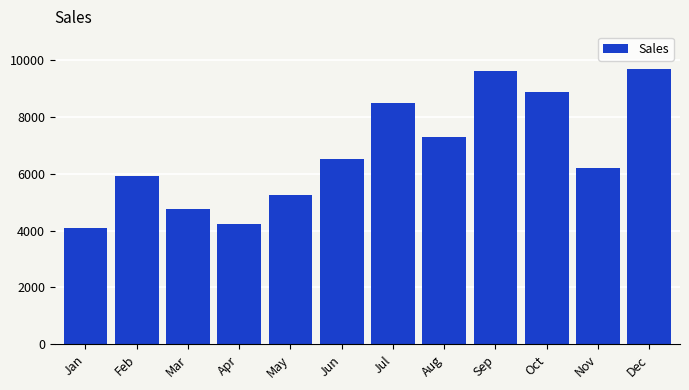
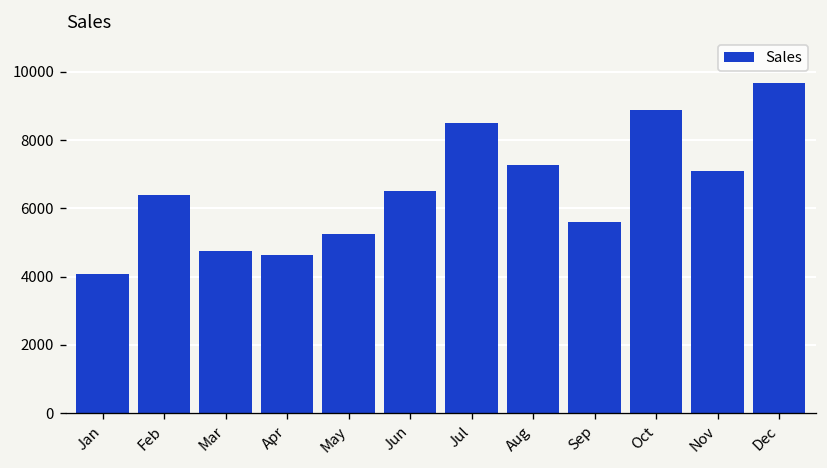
Feb: 5900 -> 6400
Apr: 4200 -> 4600
Sep: 9600 -> 5600
Nov: 6200 -> 7100
